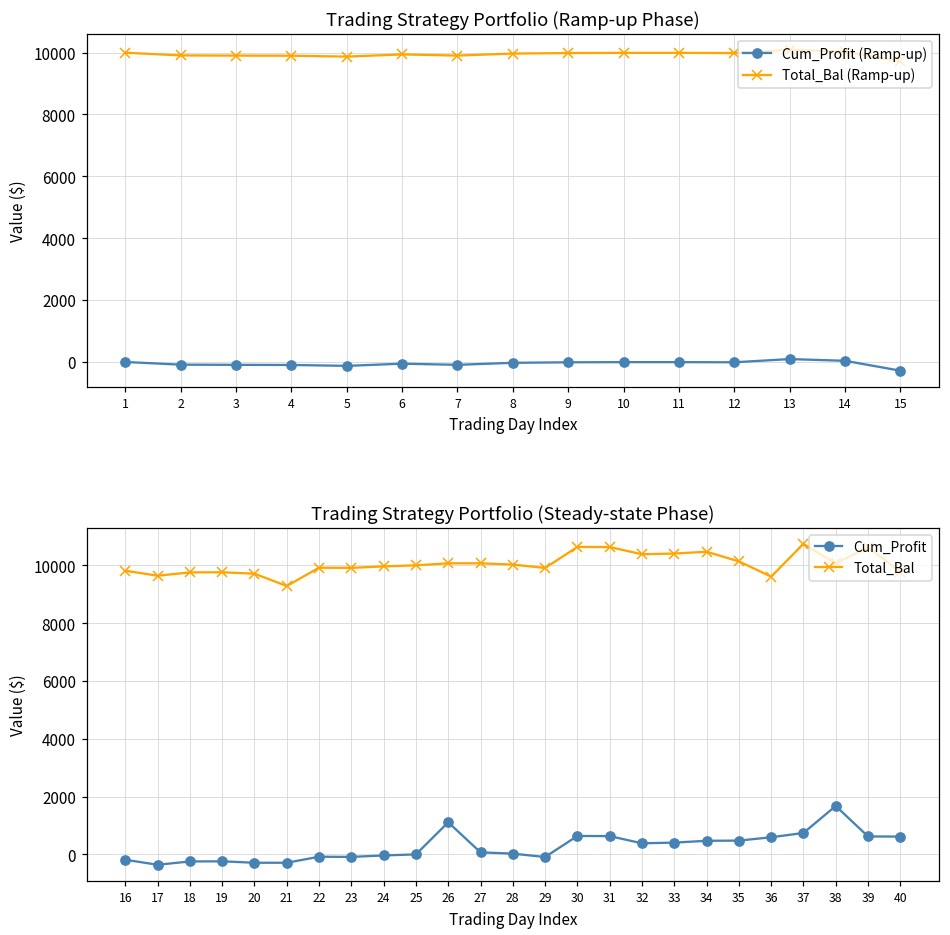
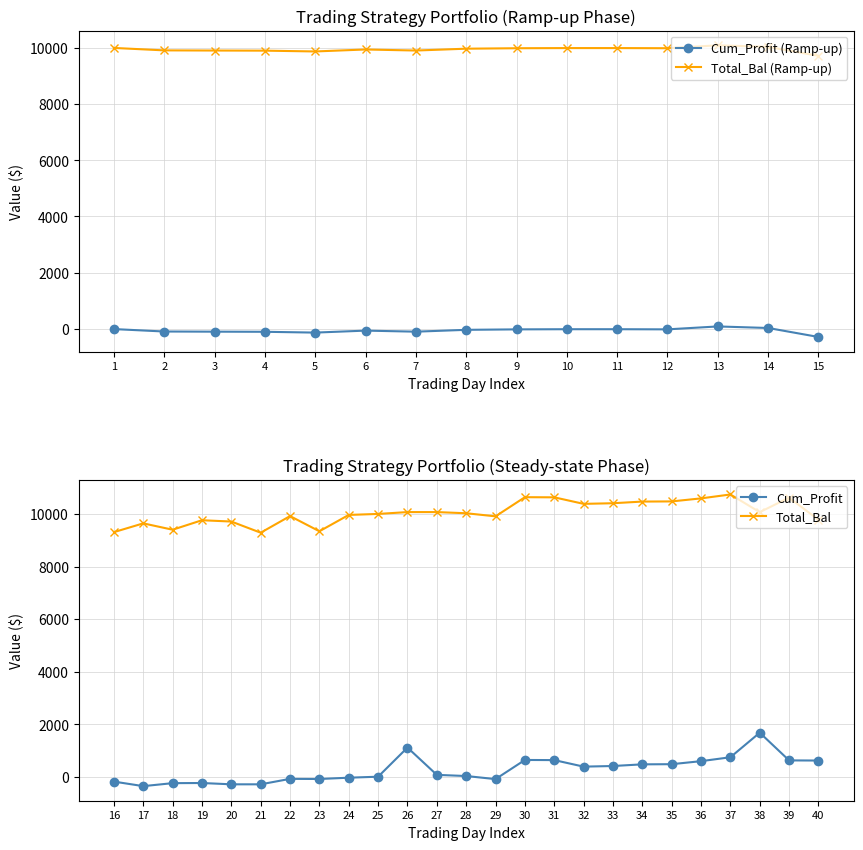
Trading Strategy Portfolio (Steady-state Phase), Total_Bal, 16: 9800 -> 9300
Trading Strategy Portfolio (Steady-state Phase), Total_Bal, 18: 9800 -> 9400
Trading Strategy Portfolio (Steady-state Phase), Total_Bal, 23: 9900 -> 9300
Trading Strategy Portfolio (Steady-state Phase), Total_Bal, 35: 10100 -> 10500
Trading Strategy Portfolio (Steady-state Phase), Total_Bal, 36: 9600 -> 10600
